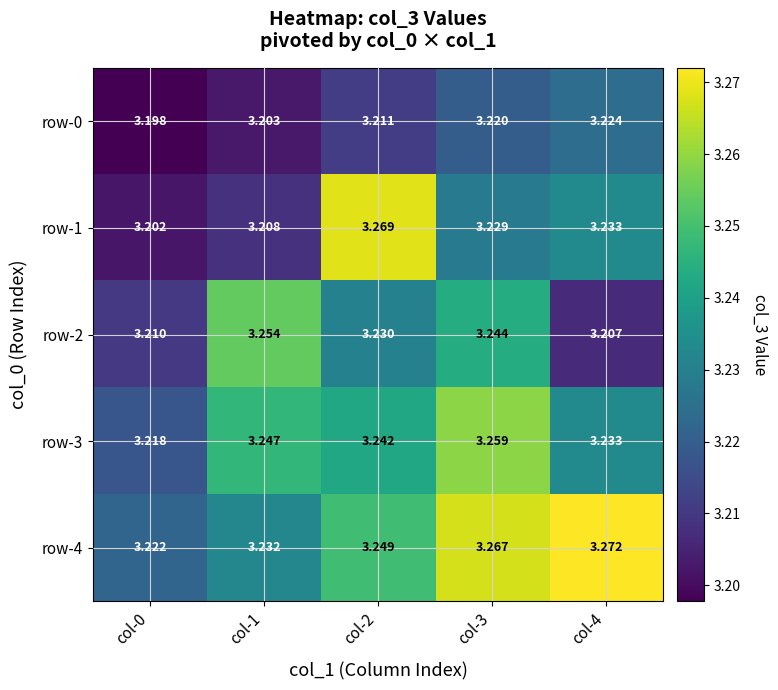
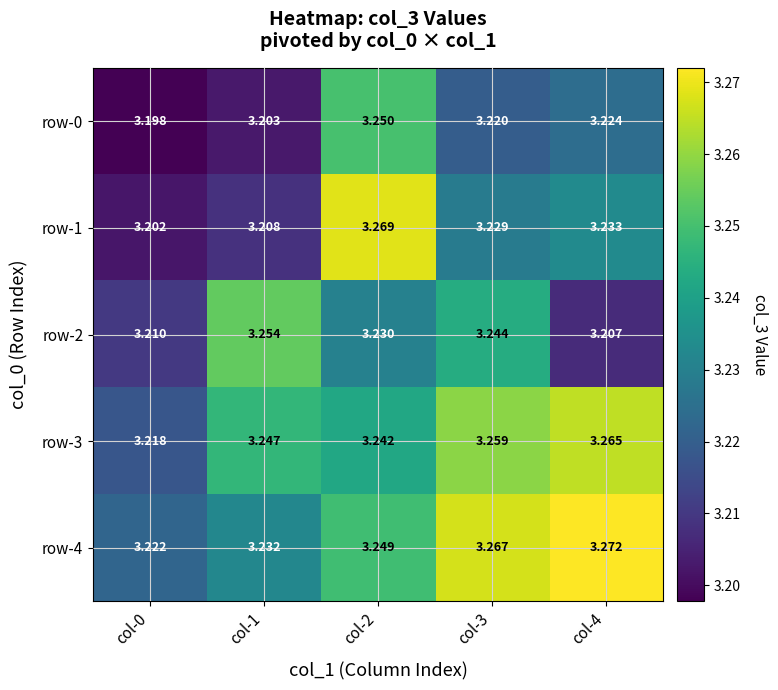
row-0, col-2: 3.211 -> 3.250
row-3, col-4: 3.233 -> 3.265
